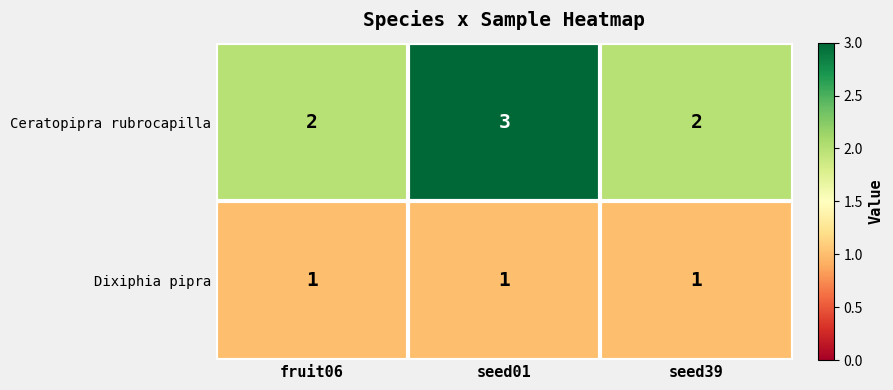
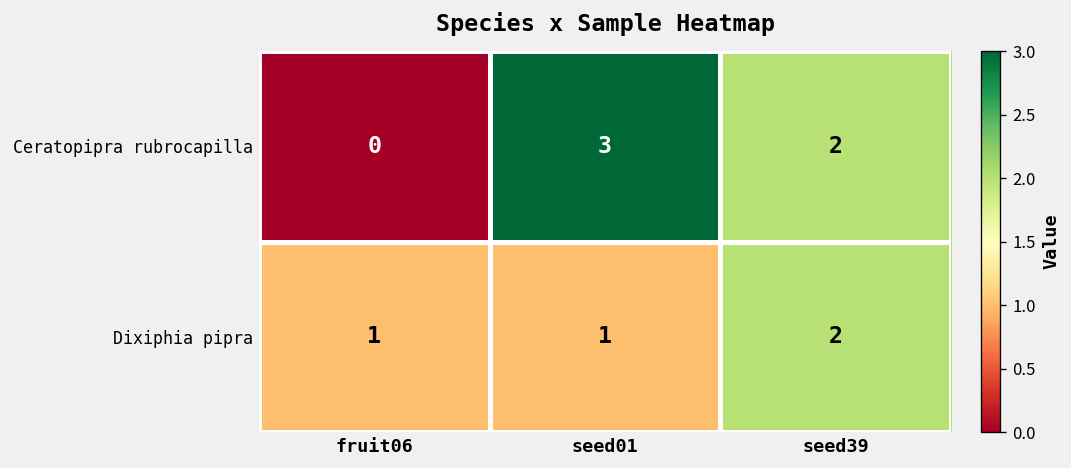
Ceratopipra rubrocapilla, fruit06: 2 -> 0
Dixiphia pipra, seed39: 1 -> 2
